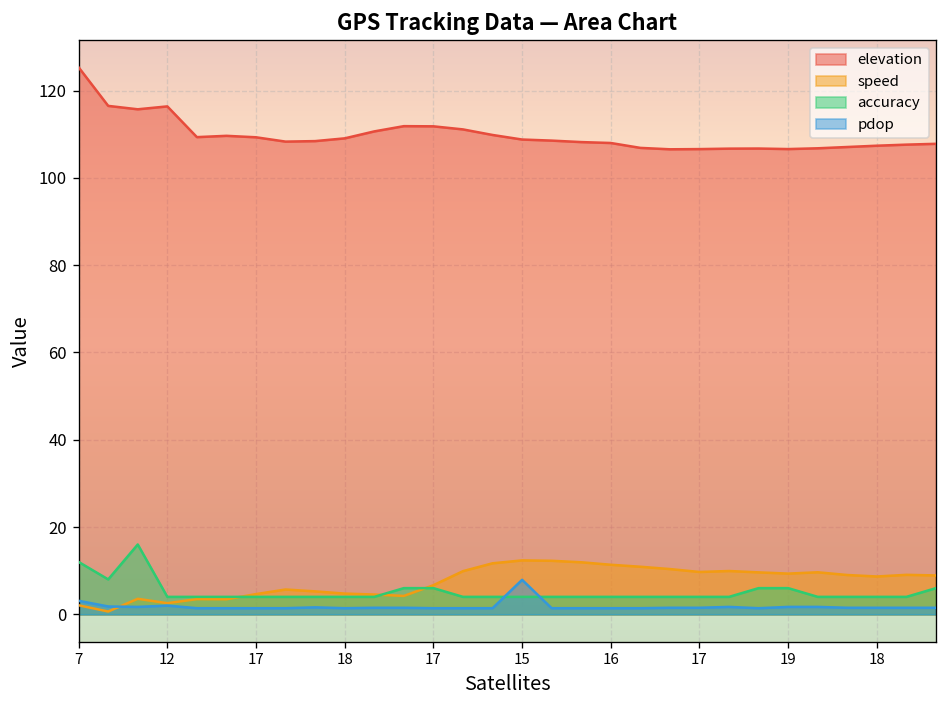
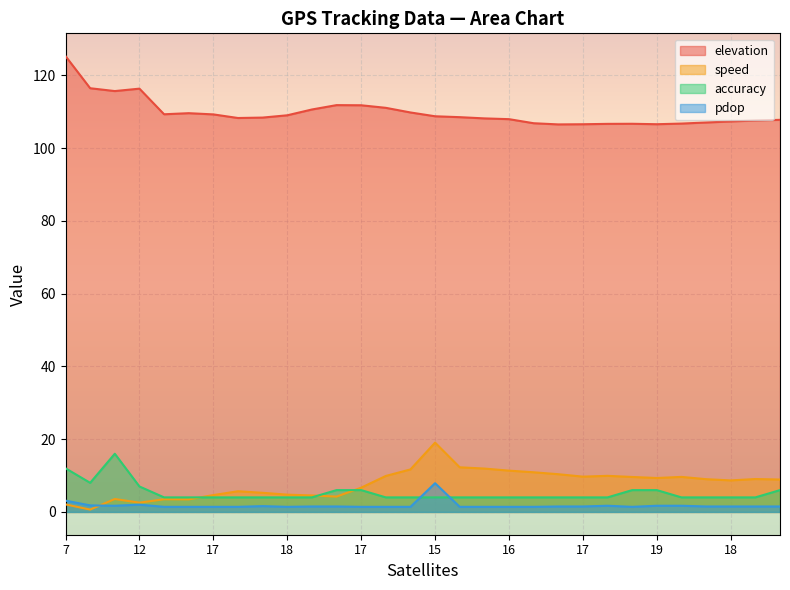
accuracy, 12: 4 -> 7
speed, 15: 12 -> 19
